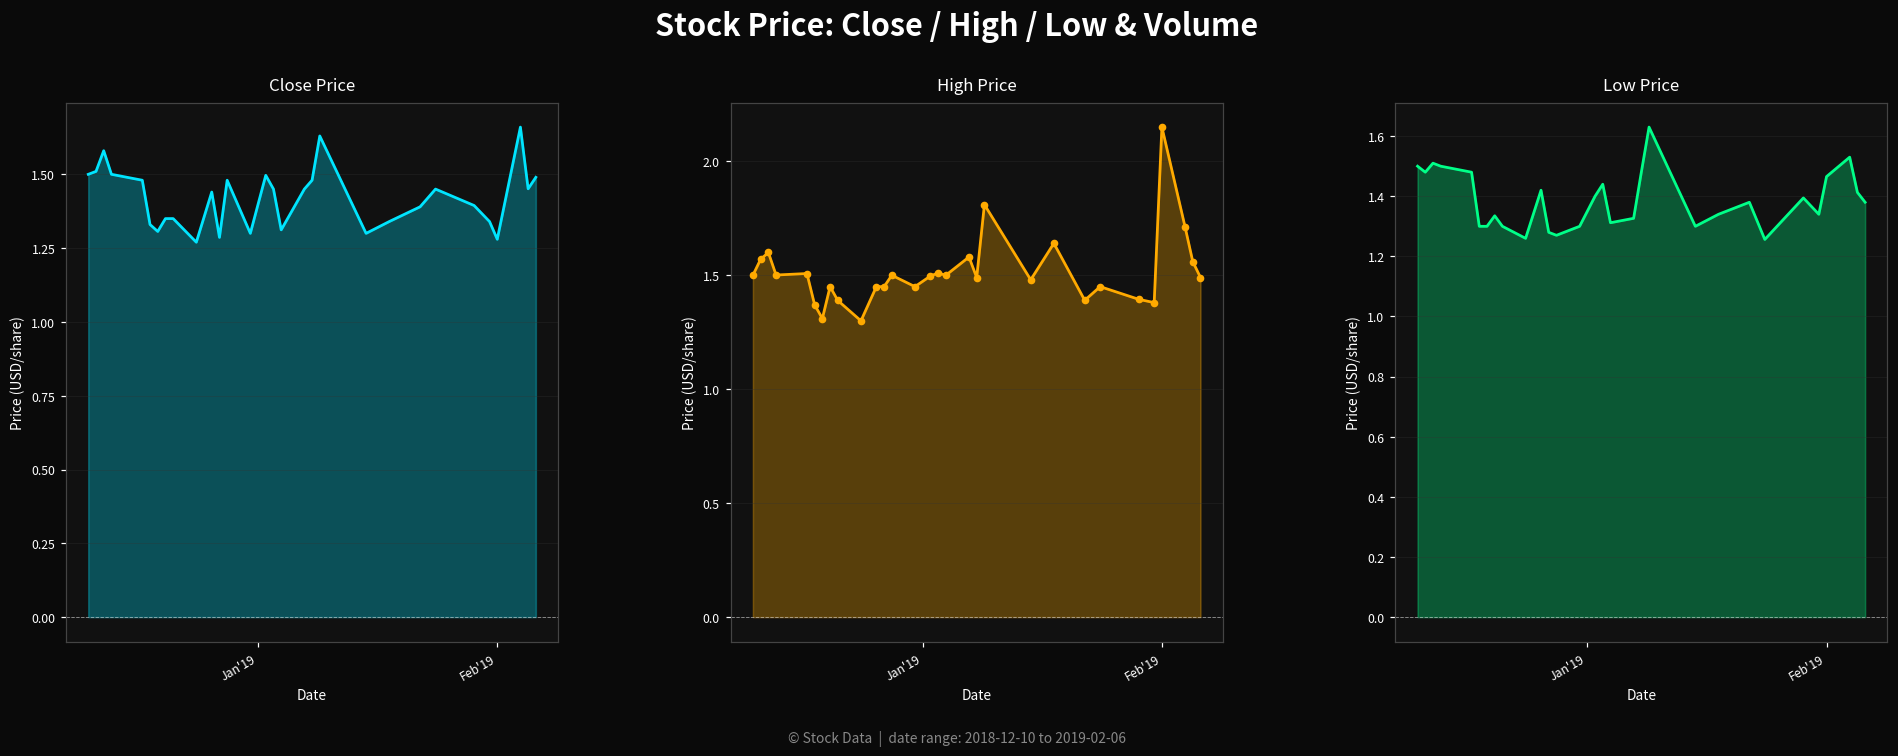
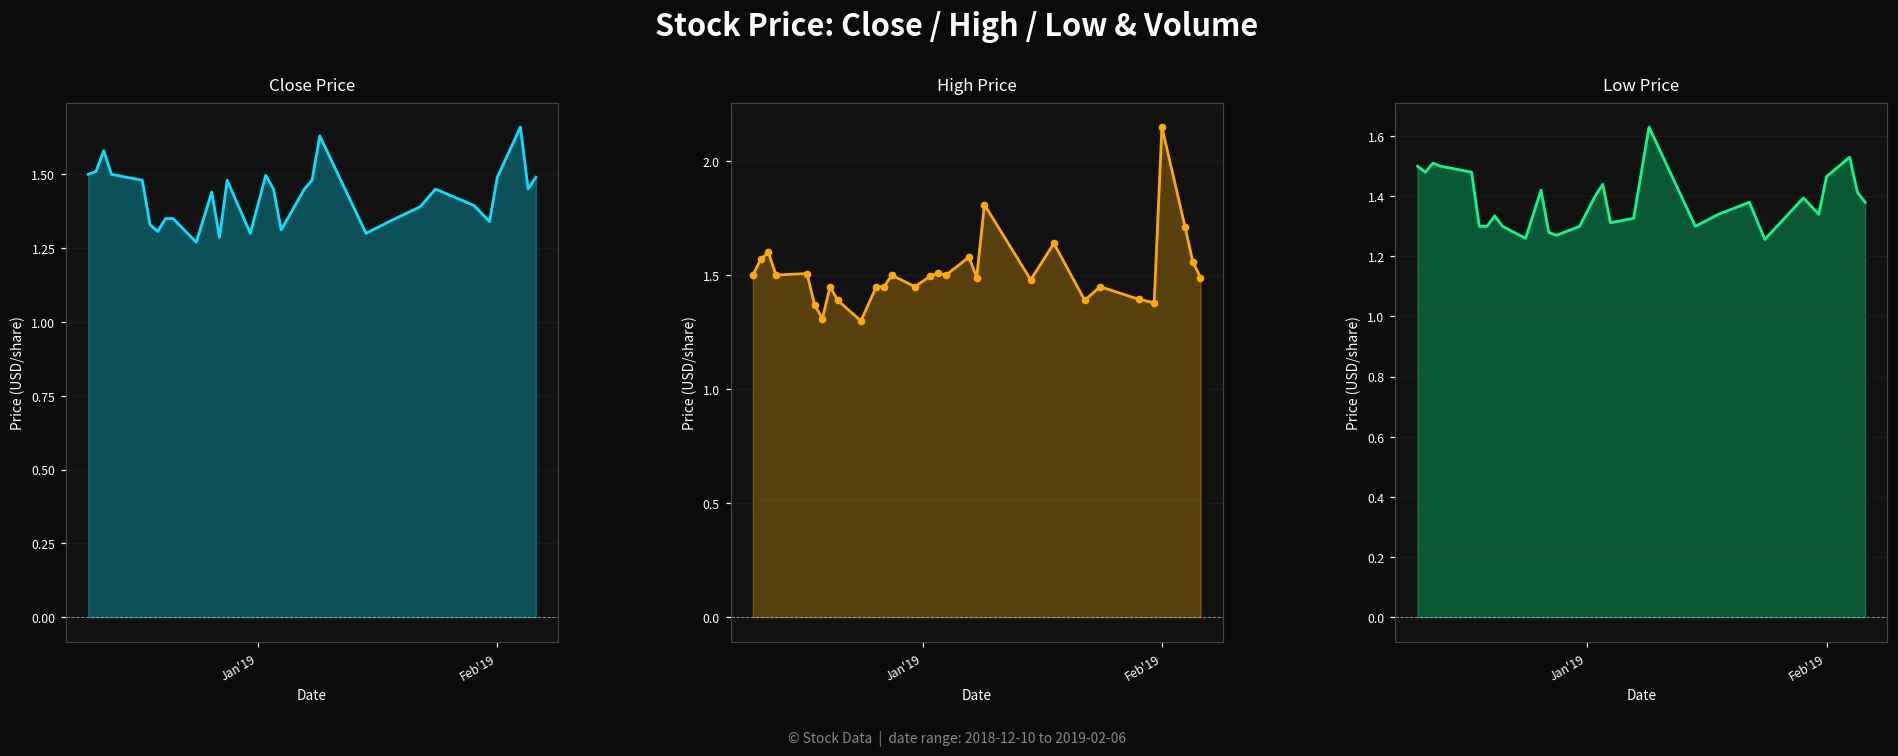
Close Price, Feb'19: 1.28 -> 1.49
